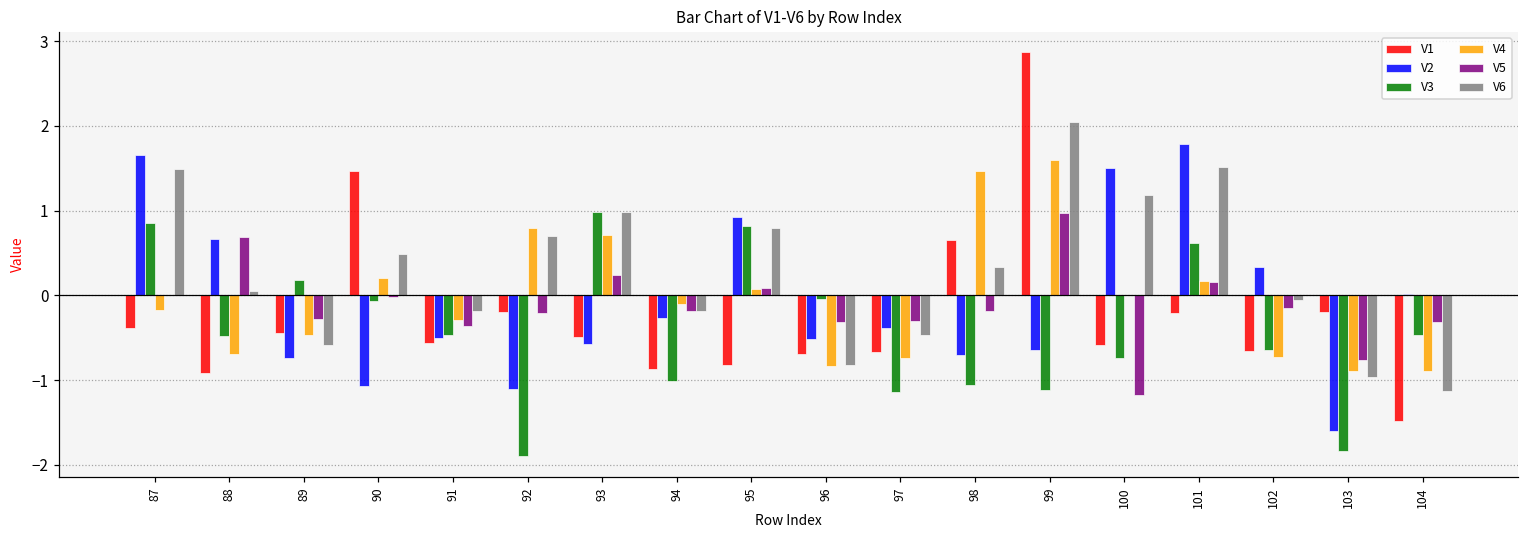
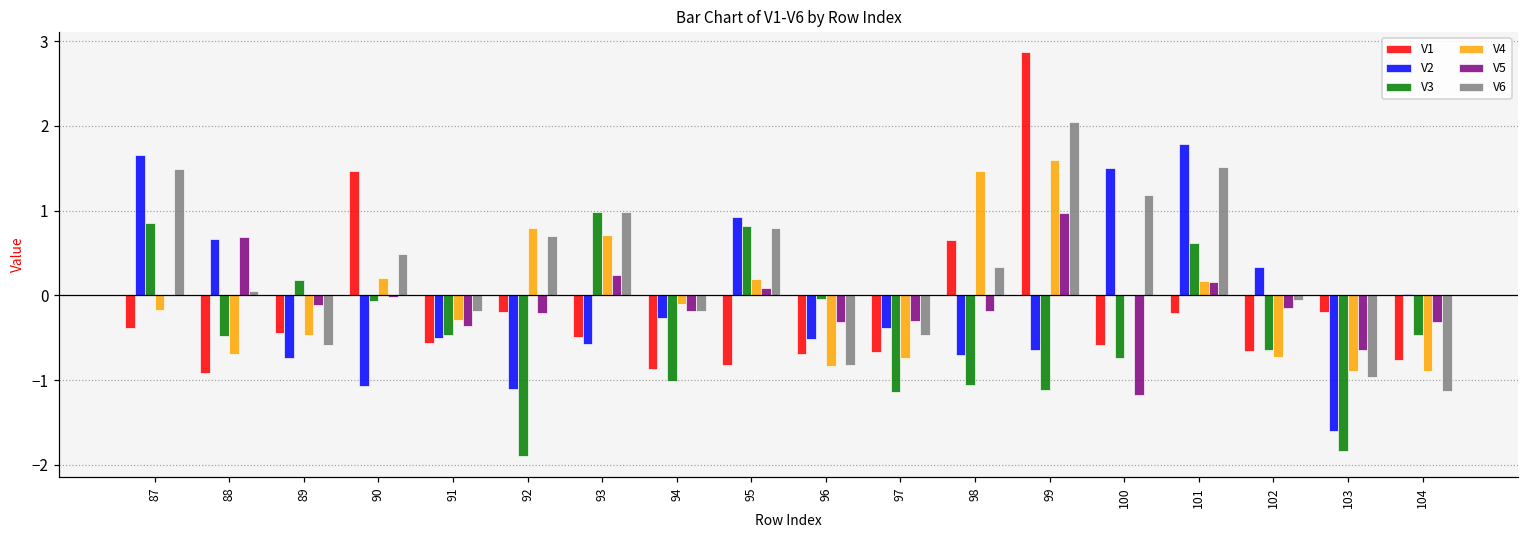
V5, 89: -0.3 -> -0.1
V4, 95: 0.1 -> 0.2
V5, 103: -0.8 -> -0.6
V1, 104: -1.5 -> -0.8
